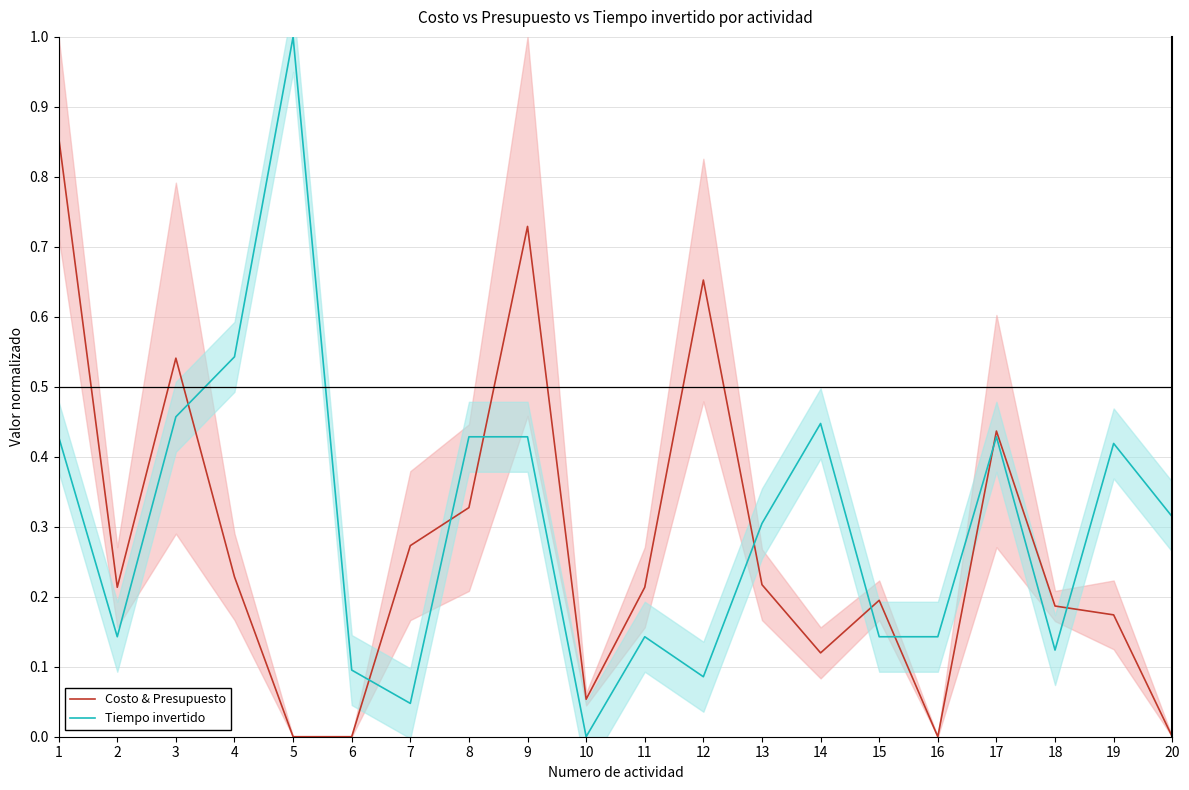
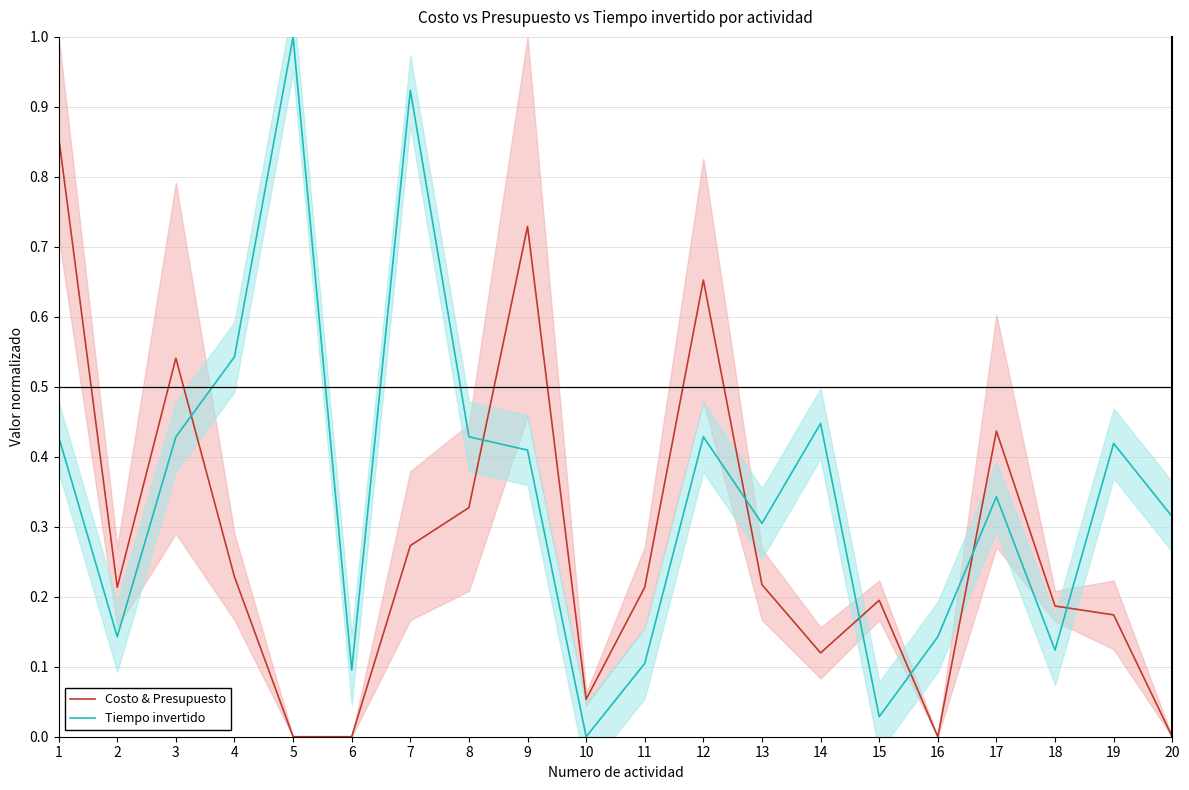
Tiempo invertido, 3: 0.46 -> 0.43
Tiempo invertido, 7: 0.05 -> 0.92
Tiempo invertido, 9: 0.43 -> 0.41
Tiempo invertido, 11: 0.14 -> 0.10
Tiempo invertido, 12: 0.09 -> 0.43
Tiempo invertido, 15: 0.14 -> 0.03
Tiempo invertido, 17: 0.43 -> 0.34
